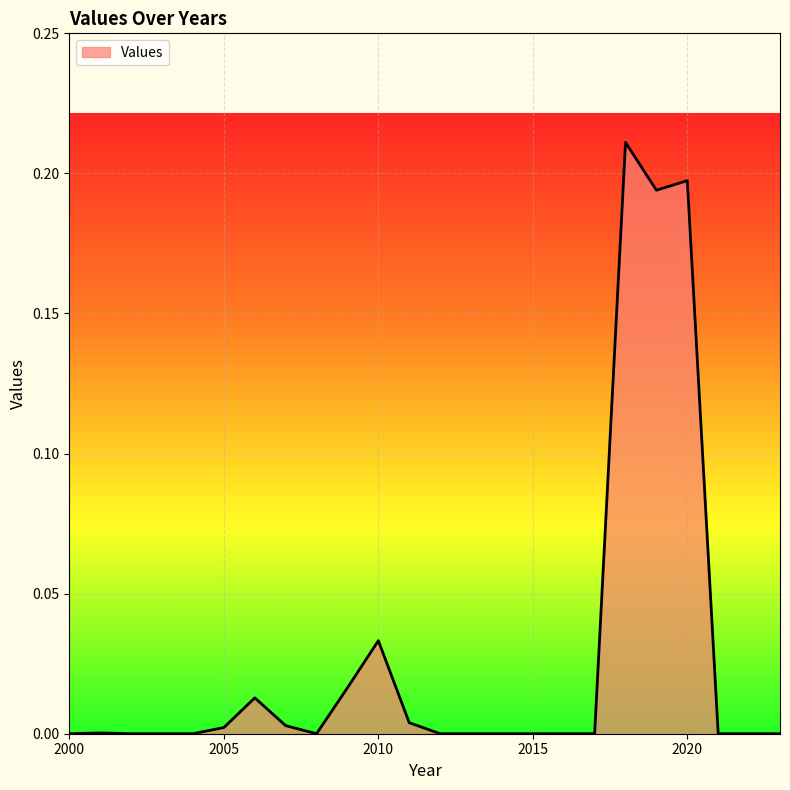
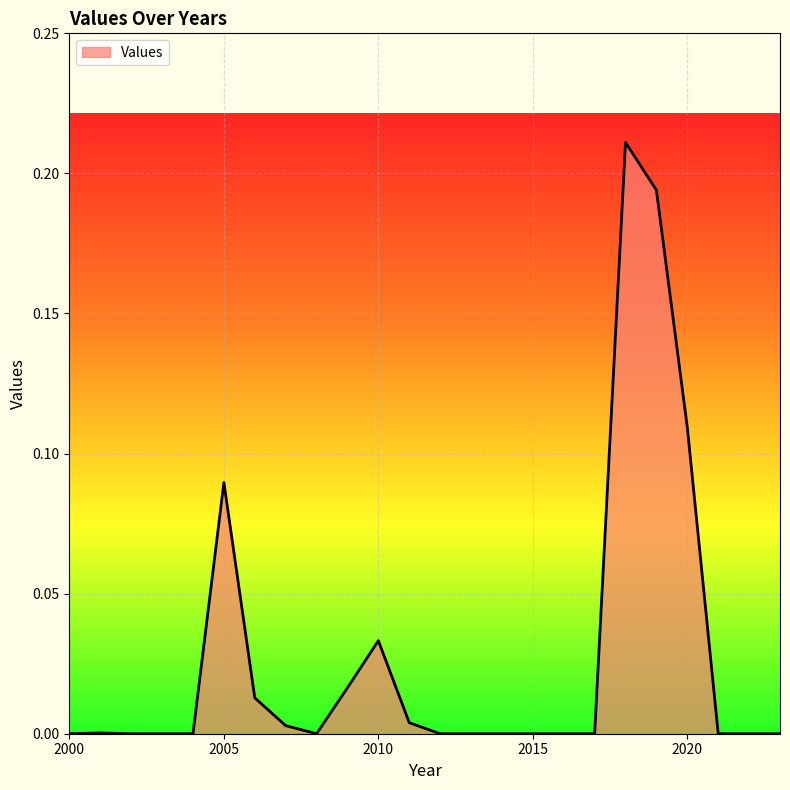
2005: 0.002 -> 0.090
2020: 0.197 -> 0.109
